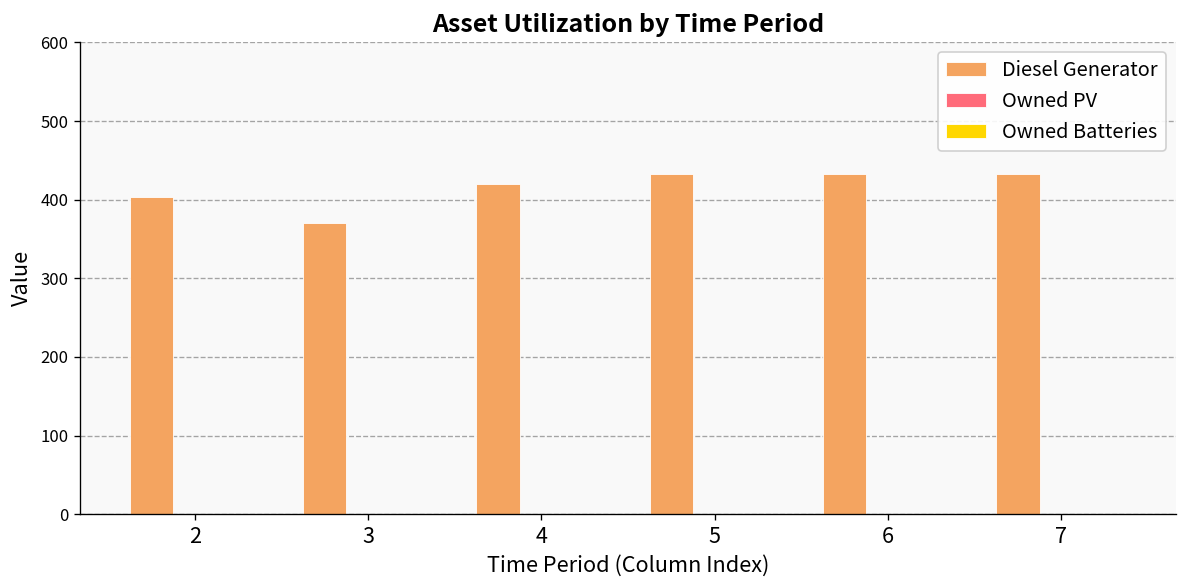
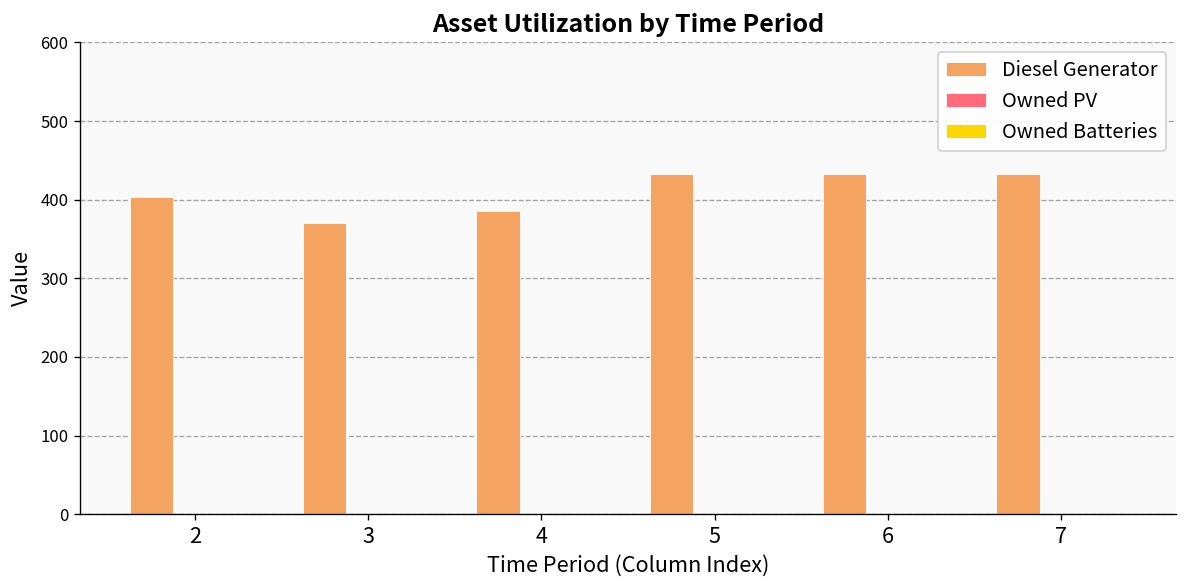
Diesel Generator, 4: 420 -> 390
